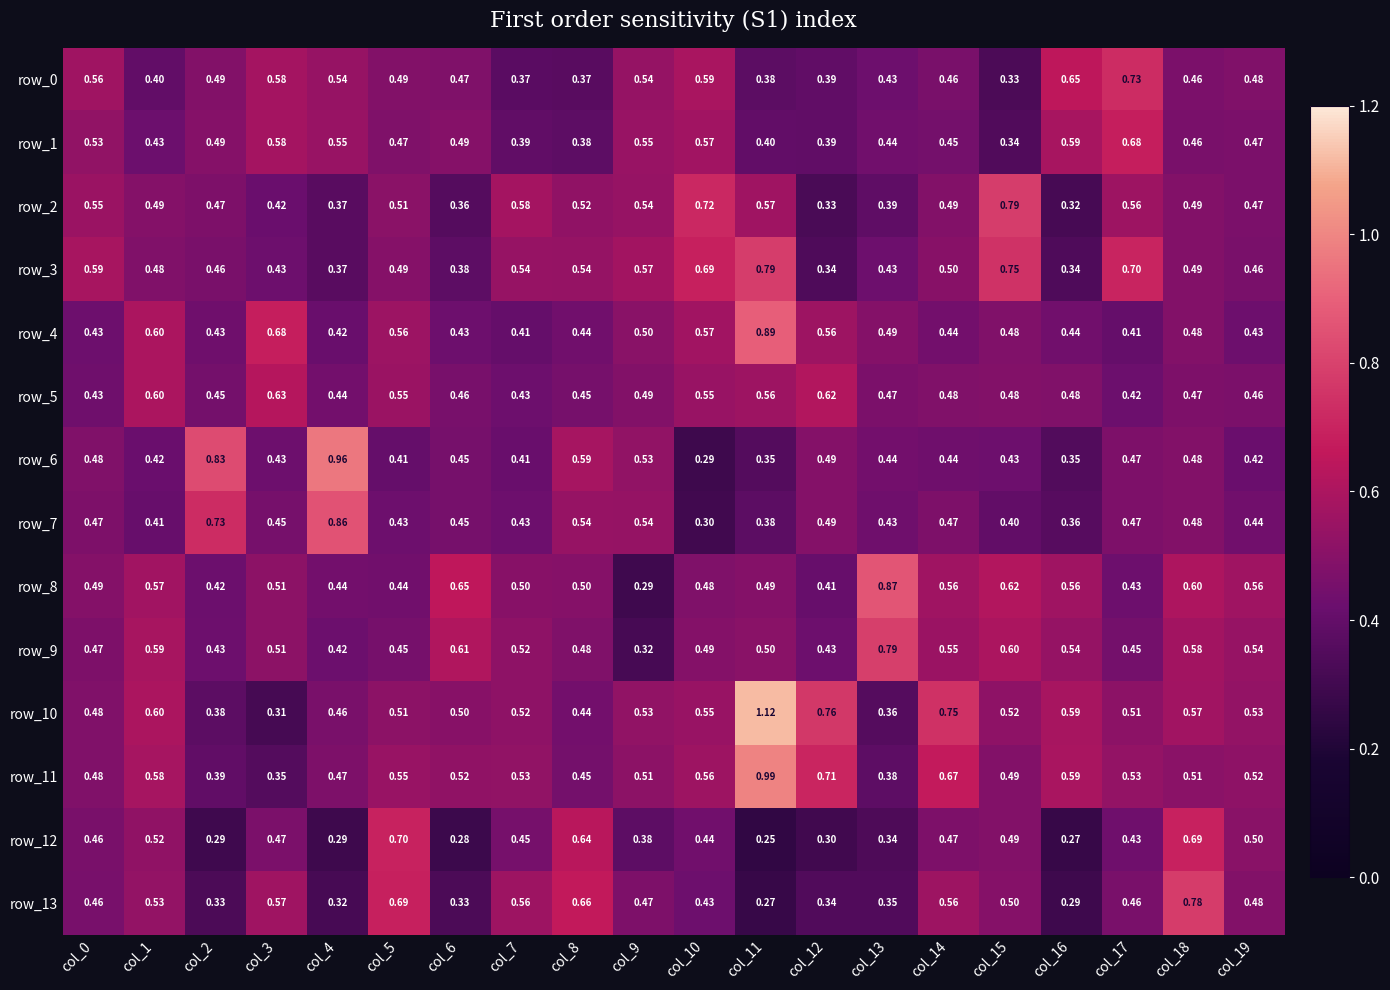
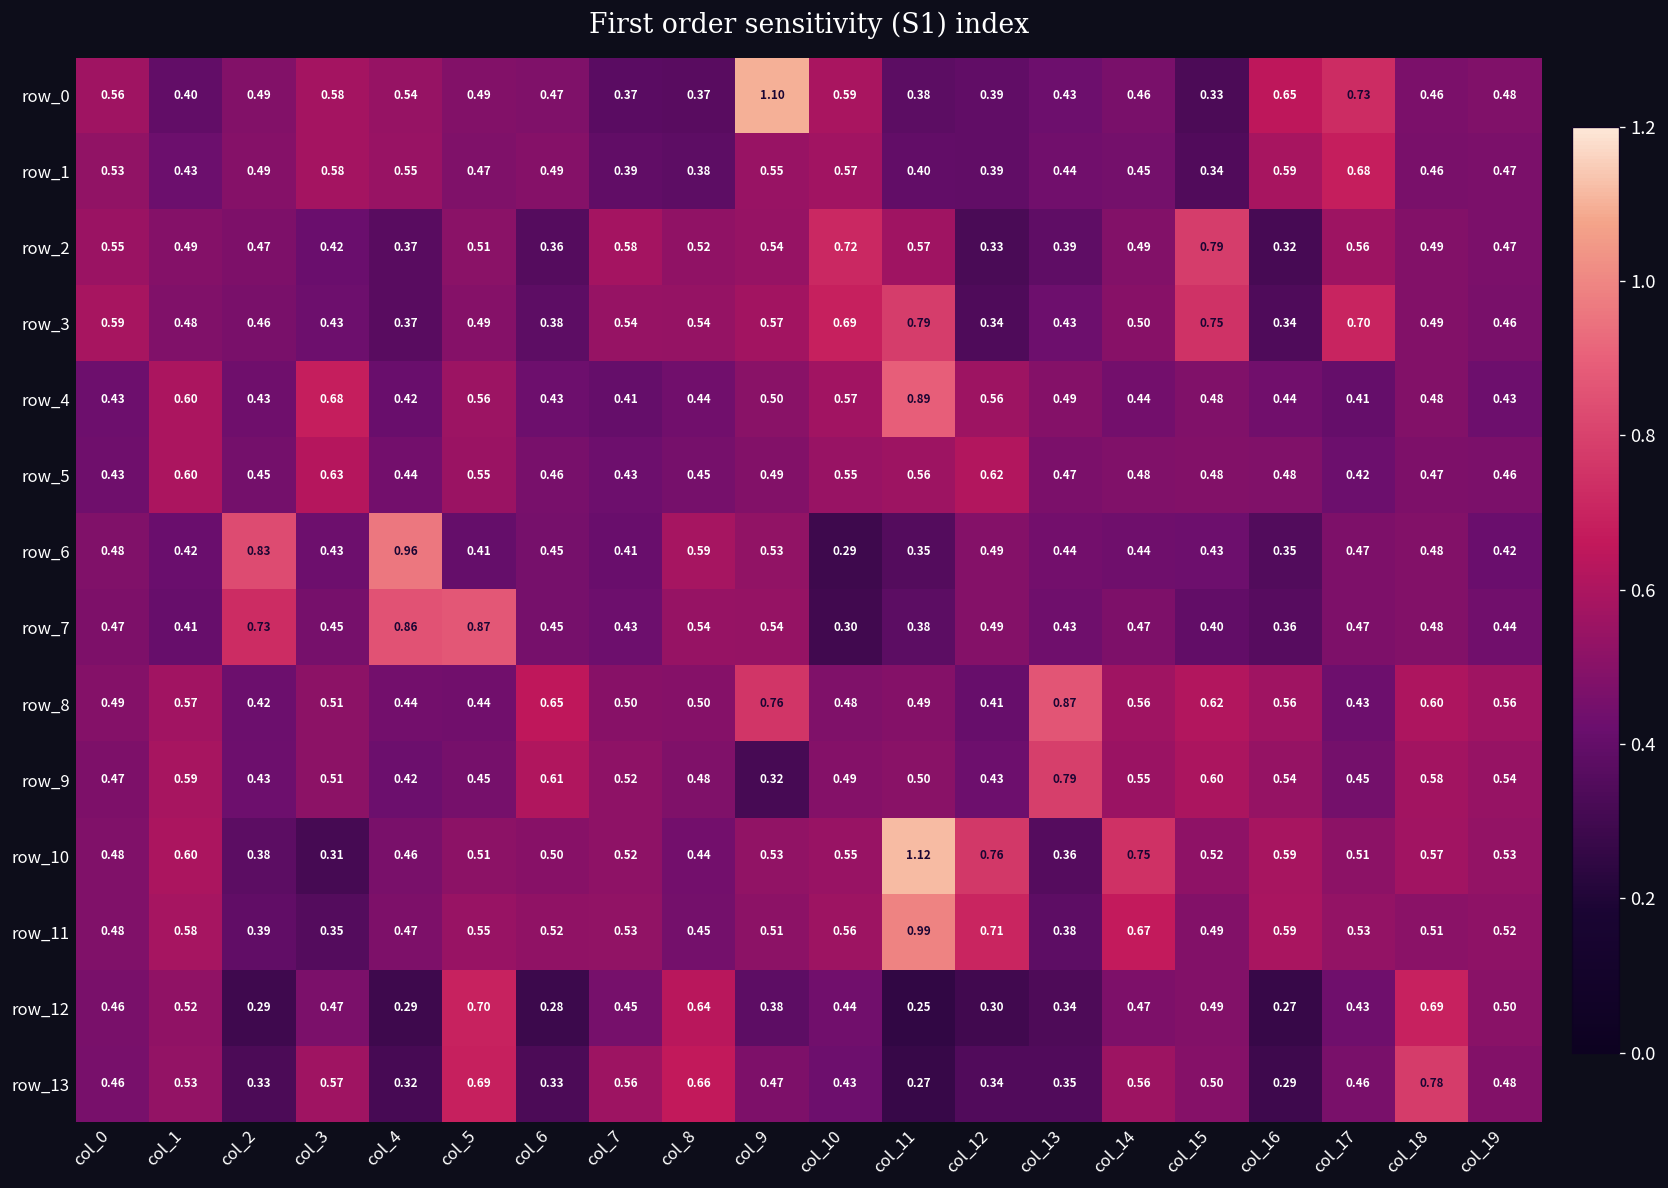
row_0, col_9: 0.54 -> 1.10
row_7, col_5: 0.43 -> 0.87
row_8, col_9: 0.29 -> 0.76
